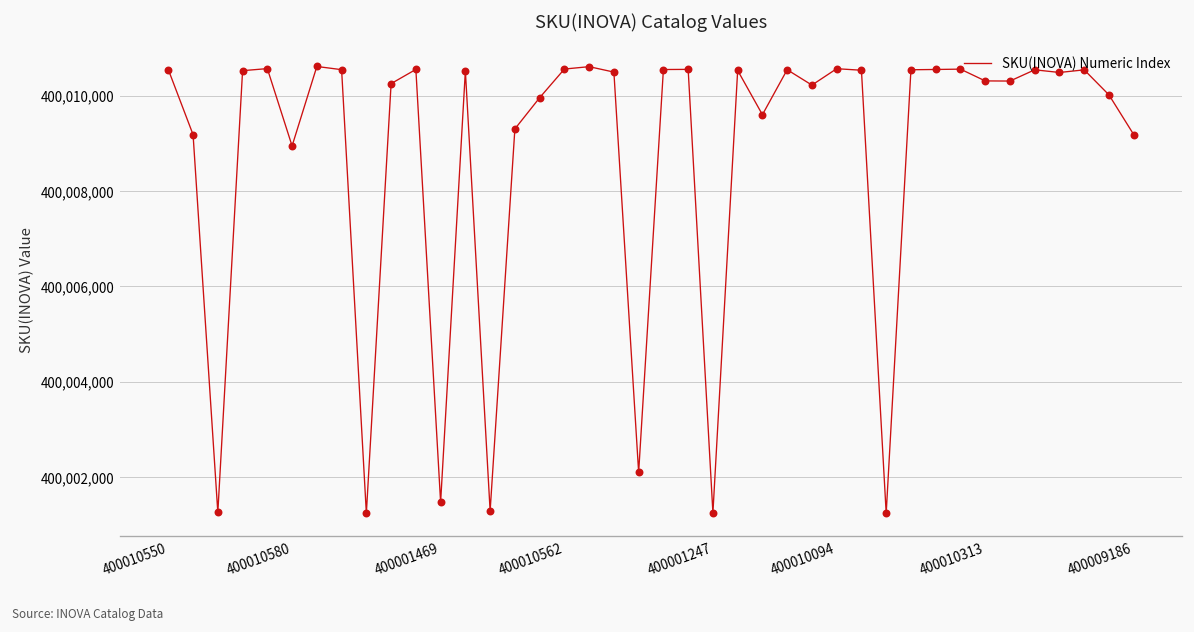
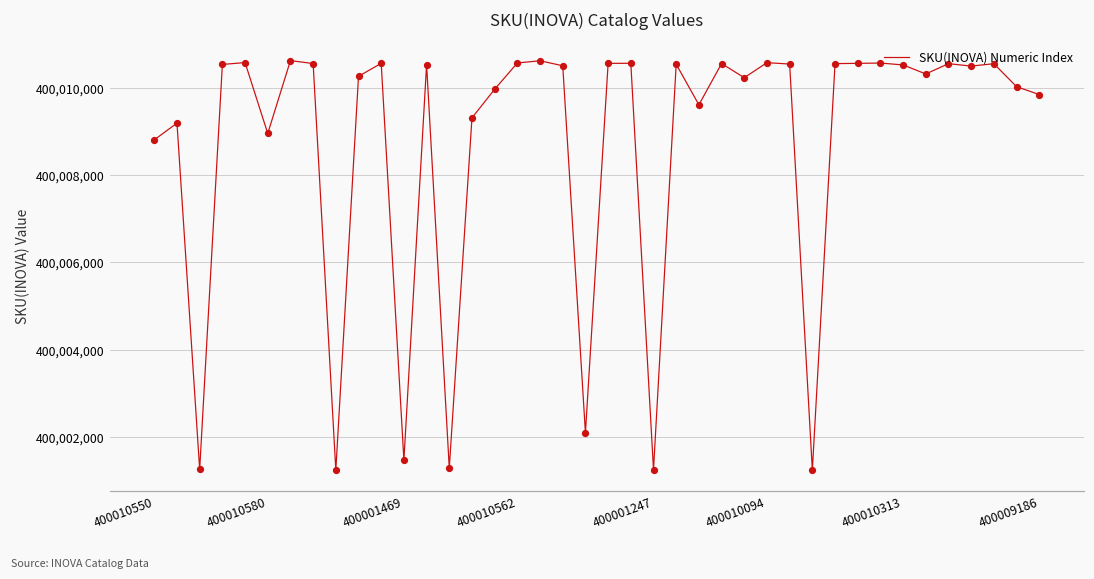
400010550: 400,010,600 -> 400,008,800
400010313: 400,010,300 -> 400,010,500
400009186: 400,009,200 -> 400,009,800
